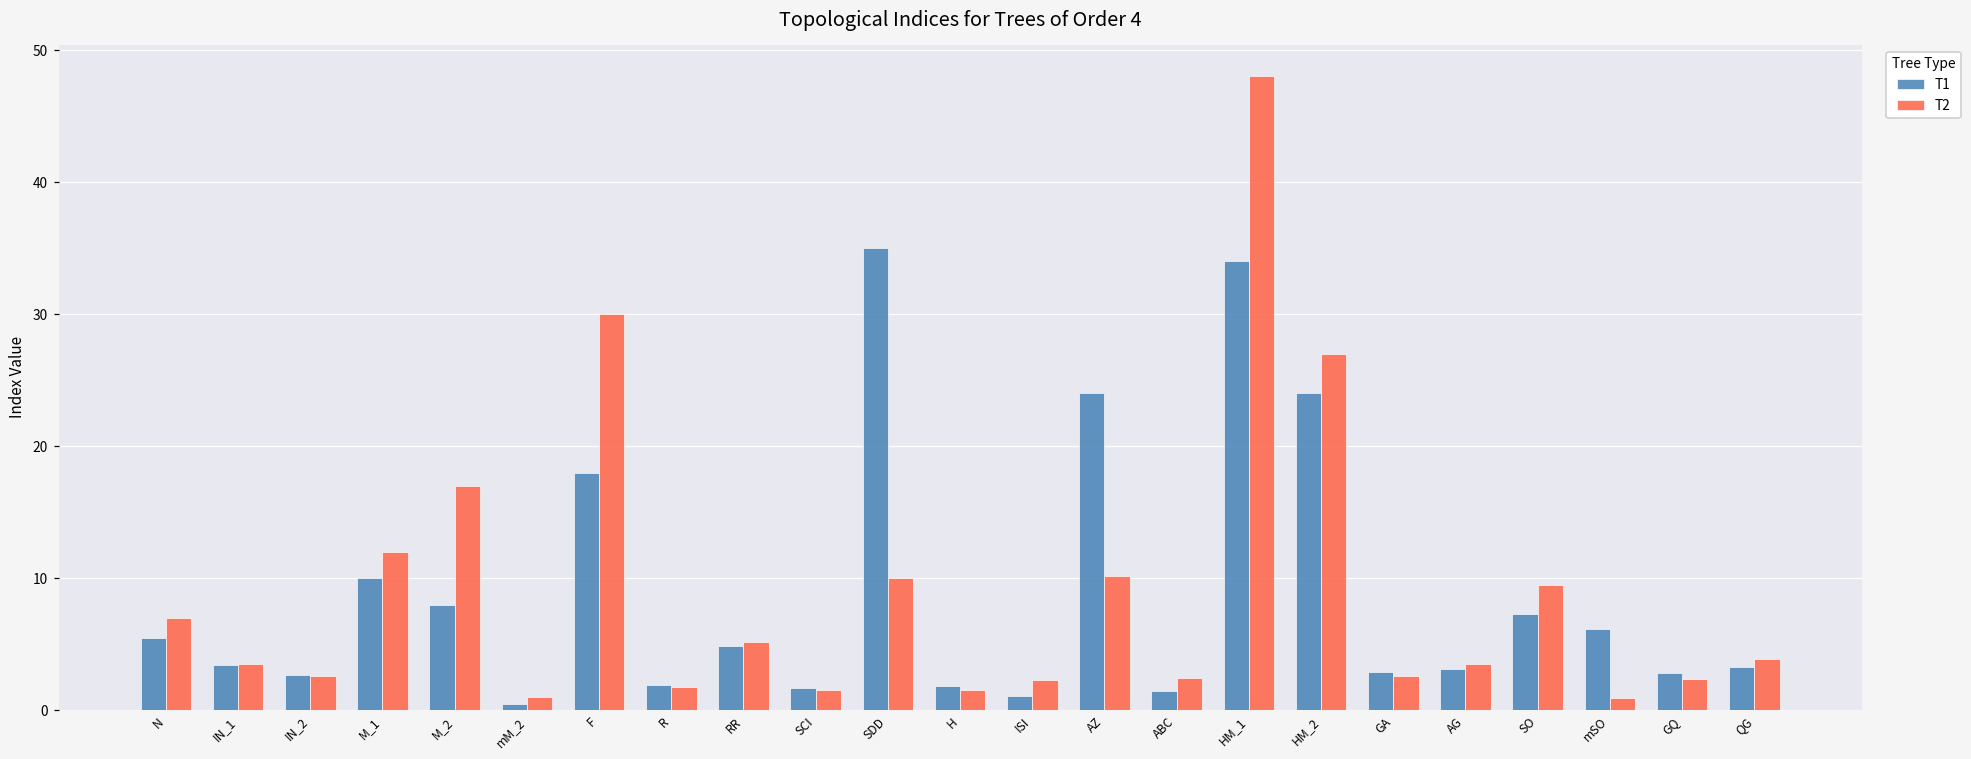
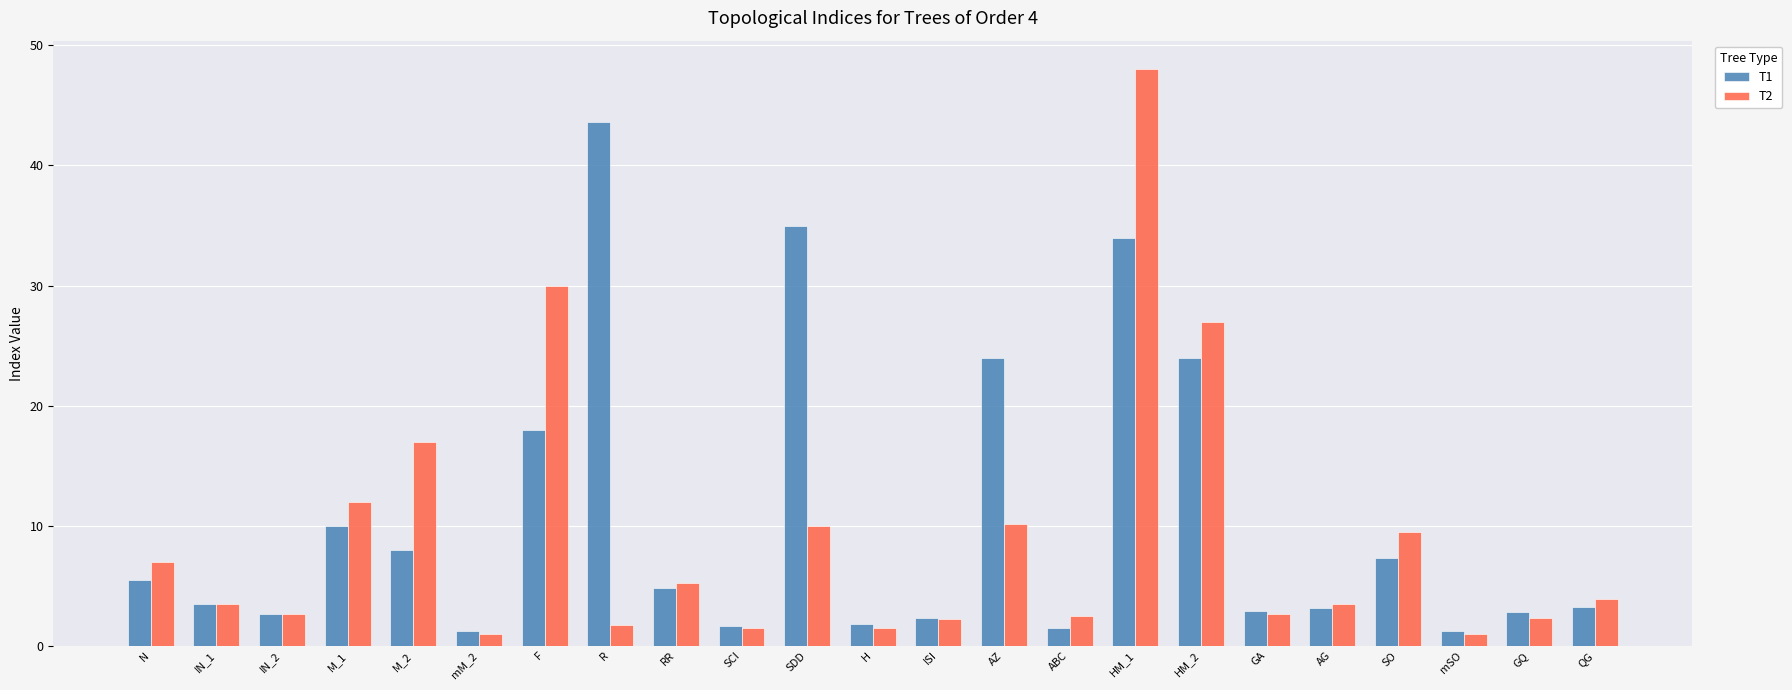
T1, mM_2: 0.5 -> 1.3
T1, R: 1.9 -> 43.6
T1, ISI: 1.1 -> 2.3
T1, mSO: 6.1 -> 1.2
